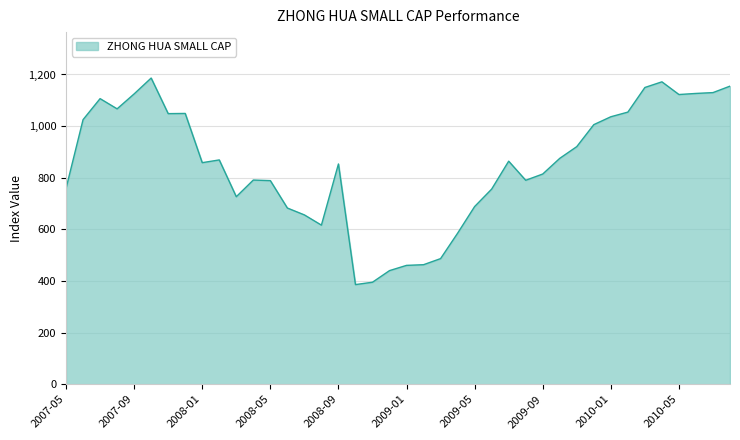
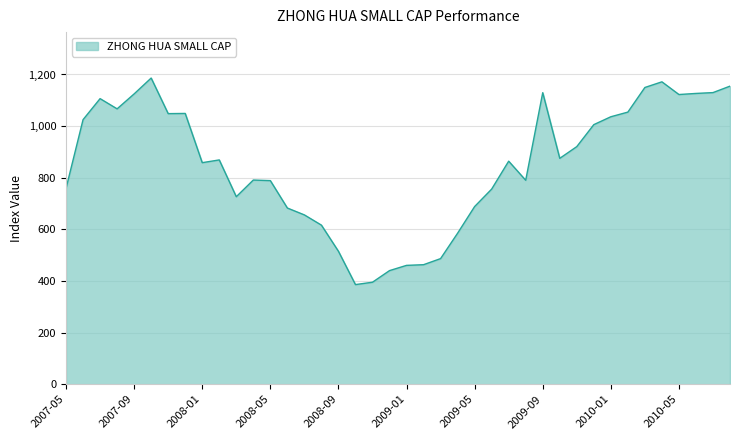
2008-09: 850 -> 520
2009-09: 810 -> 1,130
